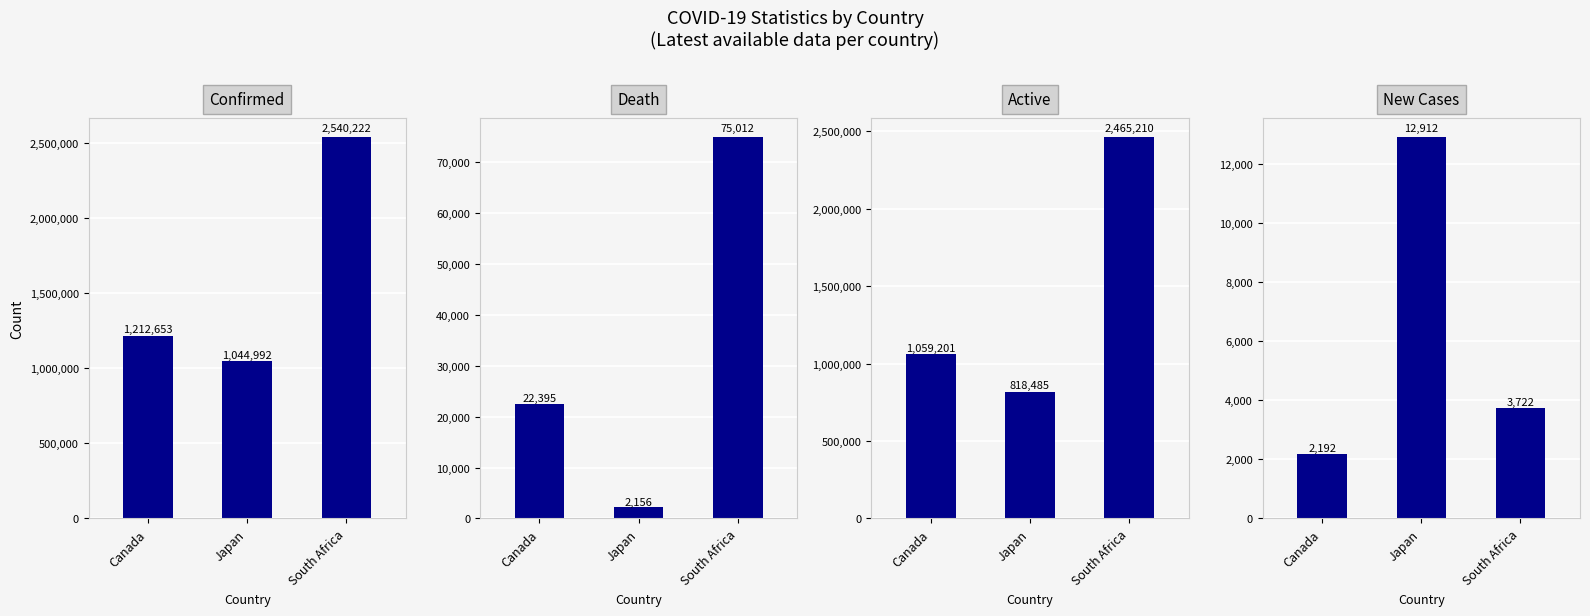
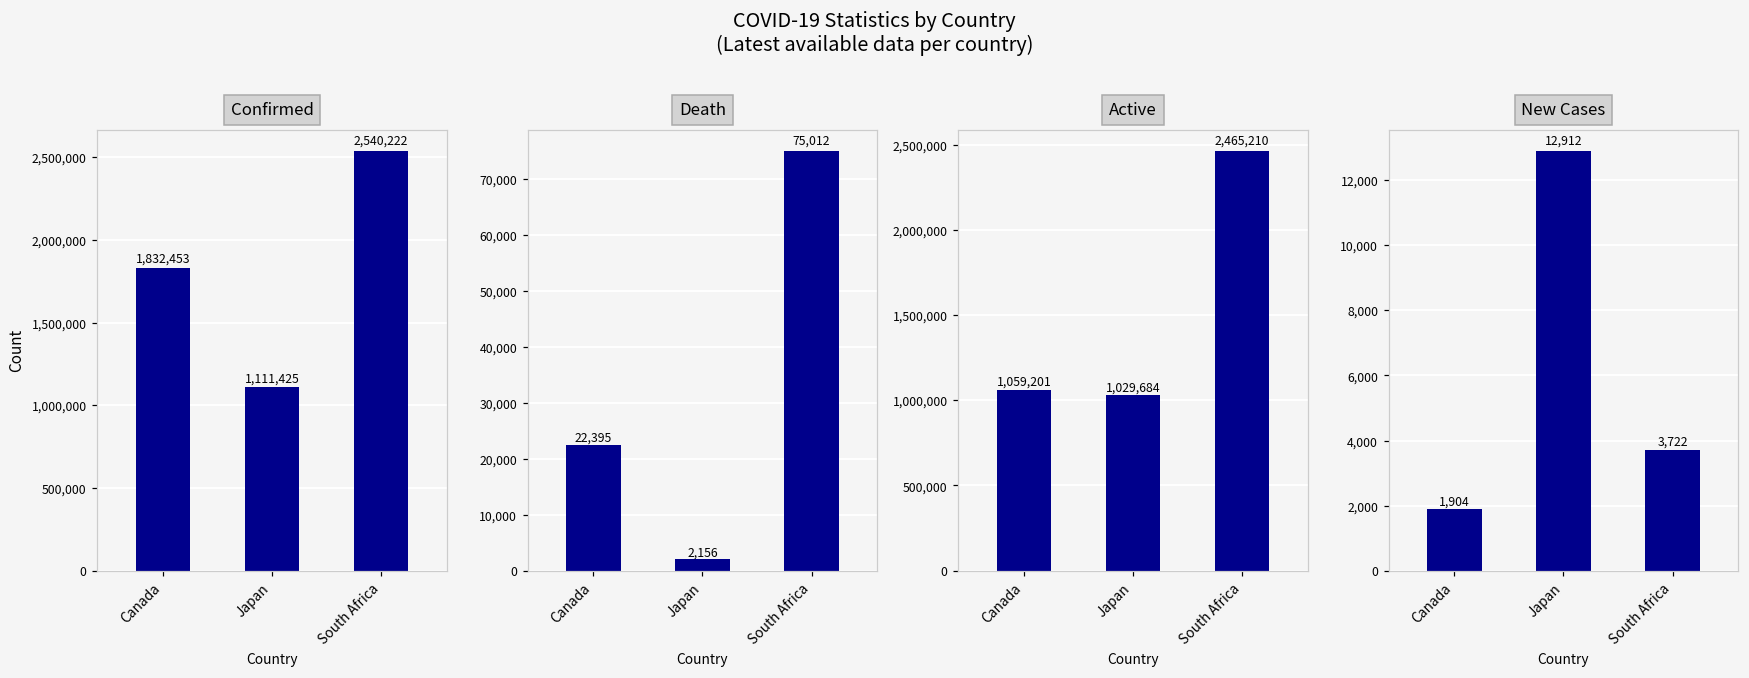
Confirmed, Canada: 1,212,653 -> 1,832,453
Confirmed, Japan: 1,044,992 -> 1,111,425
Active, Japan: 818,485 -> 1,029,684
New Cases, Canada: 2,192 -> 1,904
